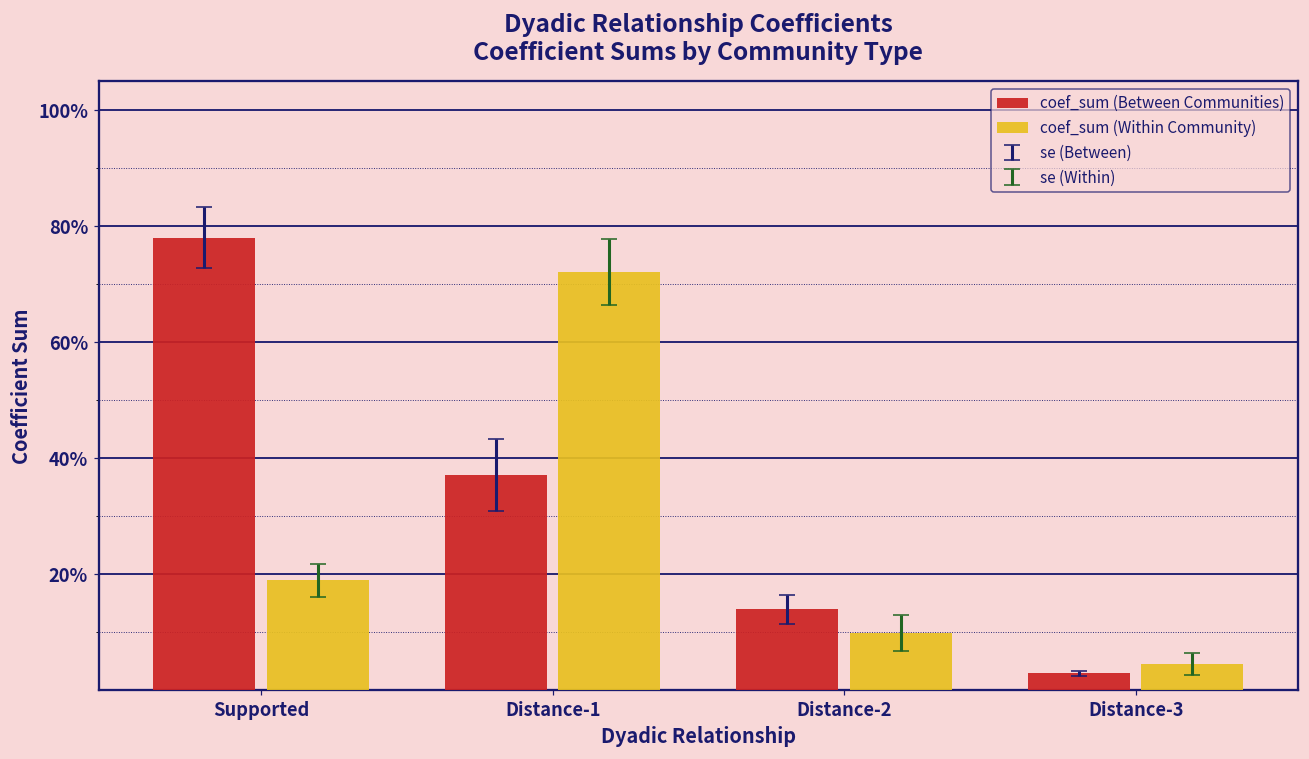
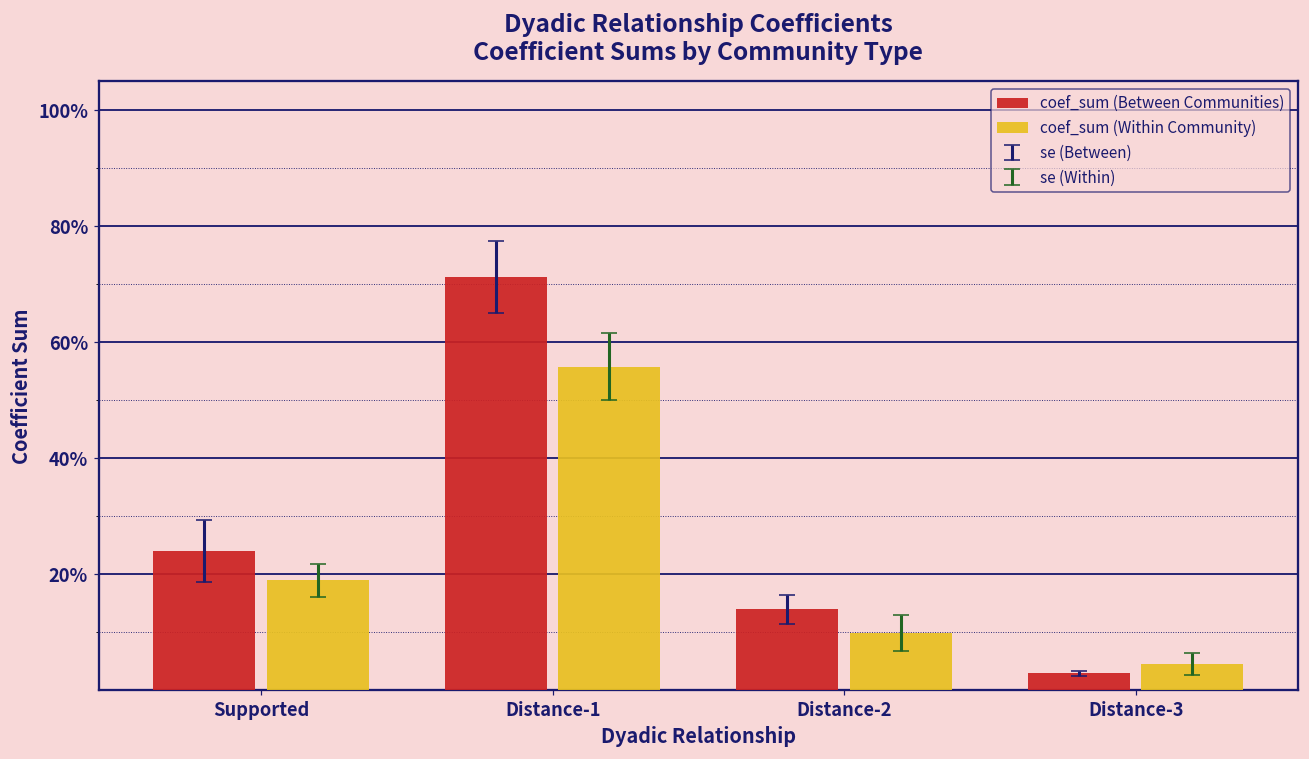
coef_sum (Between Communities), Supported: 78% -> 24%
coef_sum (Between Communities), Distance-1: 37% -> 71%
coef_sum (Within Community), Distance-1: 72% -> 56%
